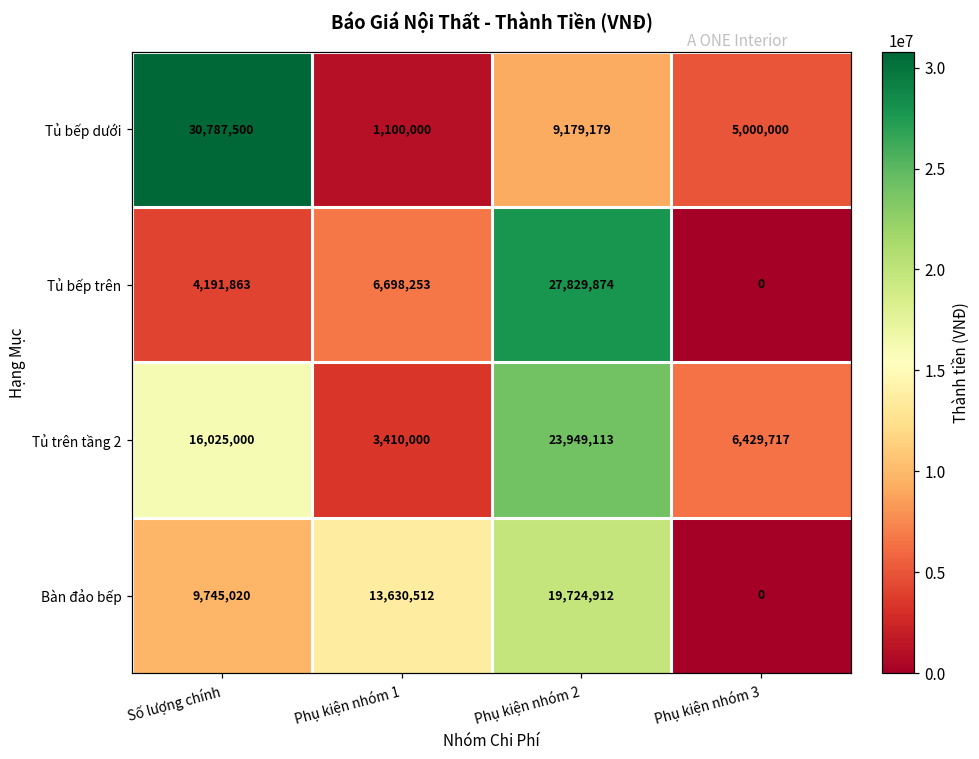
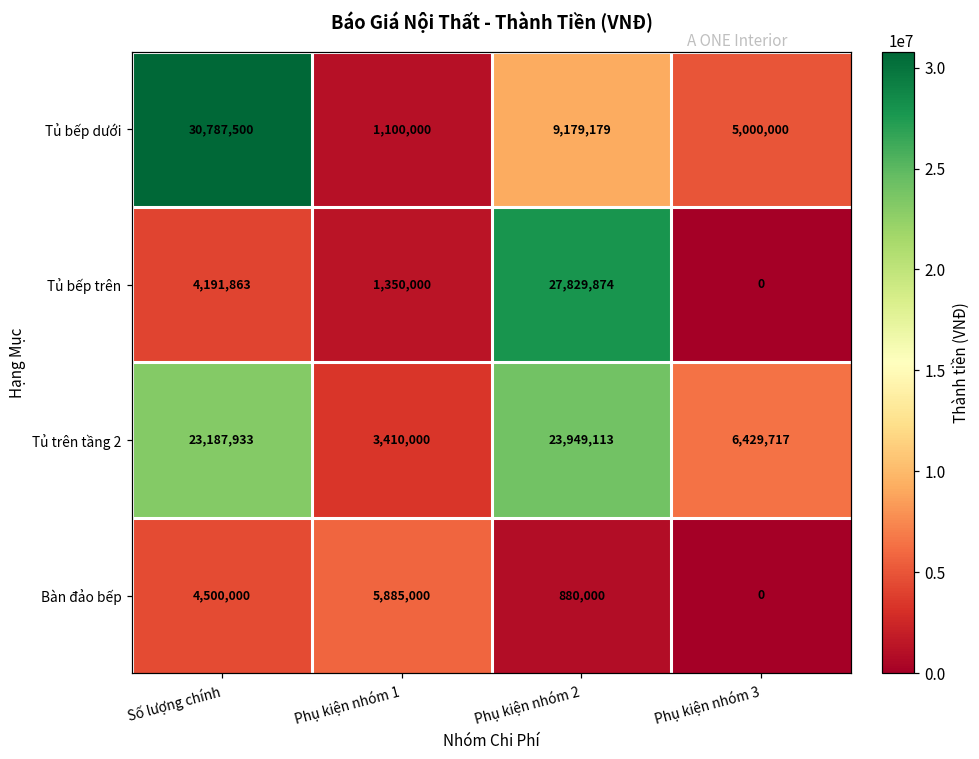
Tủ bếp trên, Phụ kiện nhóm 1: 6,698,253 -> 1,350,000
Tủ trên tầng 2, Số lượng chính: 16,025,000 -> 23,187,933
Bàn đảo bếp, Số lượng chính: 9,745,020 -> 4,500,000
Bàn đảo bếp, Phụ kiện nhóm 1: 13,630,512 -> 5,885,000
Bàn đảo bếp, Phụ kiện nhóm 2: 19,724,912 -> 880,000
